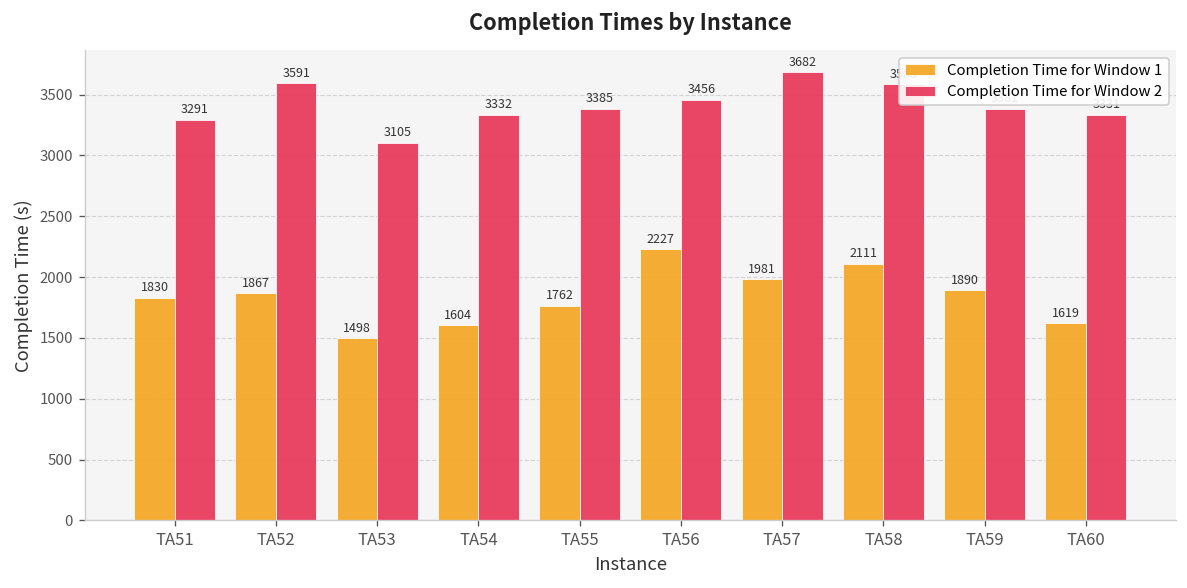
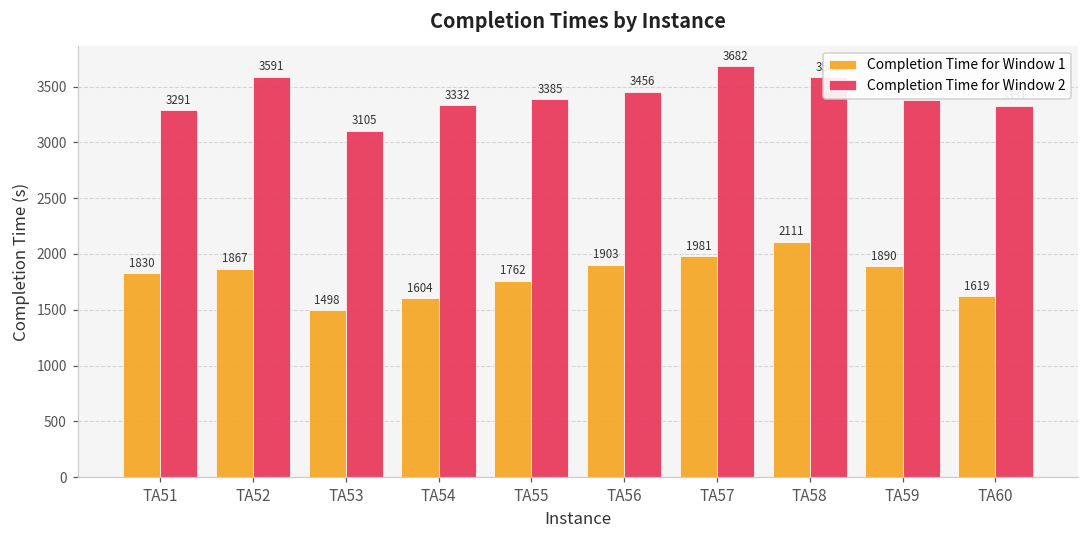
Completion Time for Window 1, TA56: 2227 -> 1903
